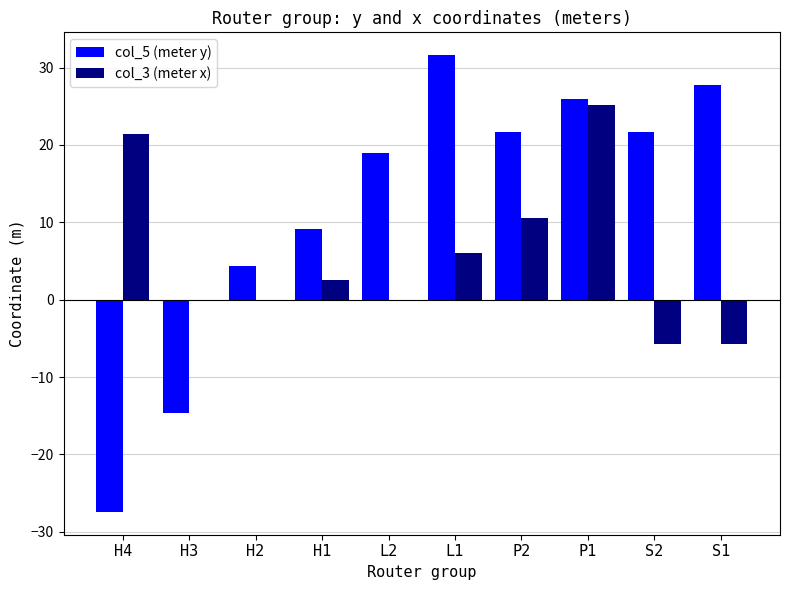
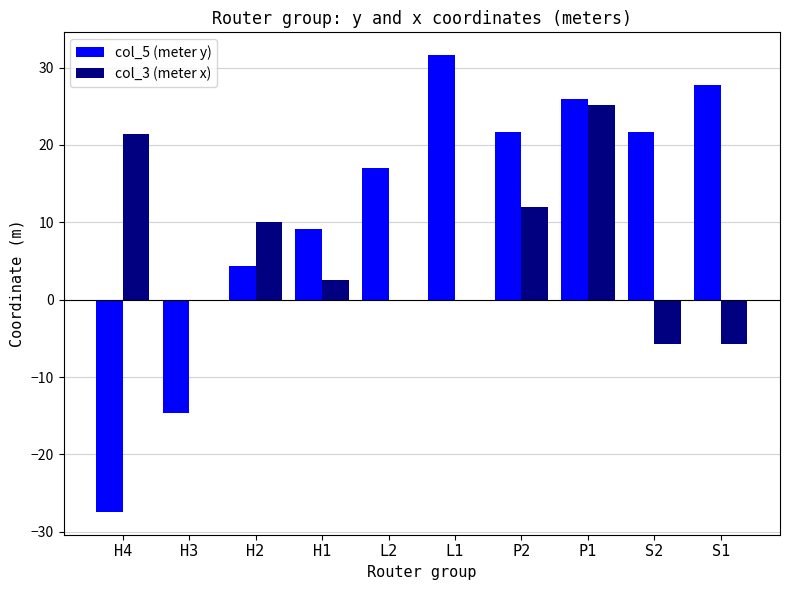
col_3 (meter x), H2: 0 -> 10
col_5 (meter y), L2: 19 -> 17
col_3 (meter x), L1: 6 -> 0
col_3 (meter x), P2: 11 -> 12
